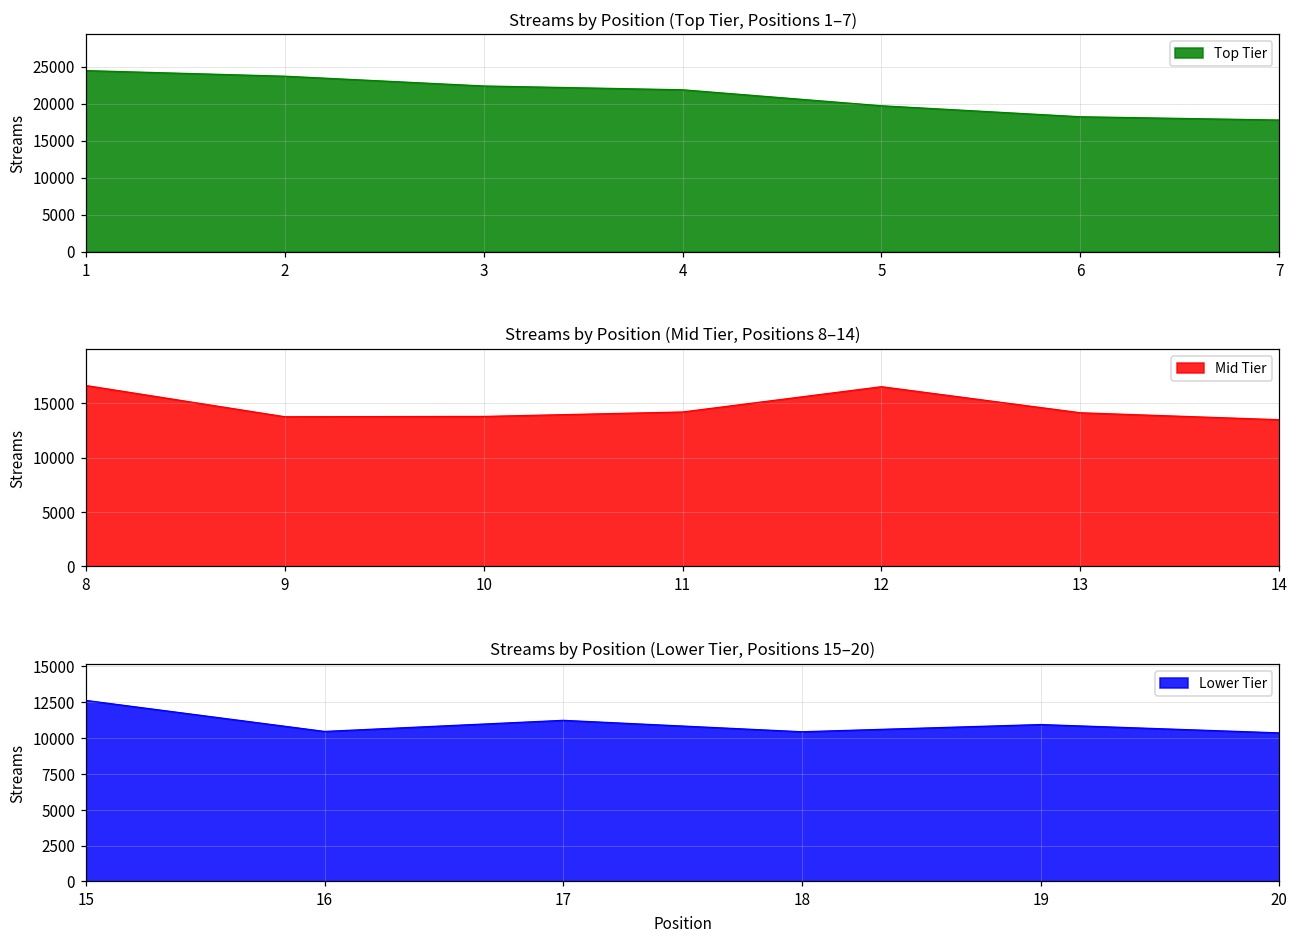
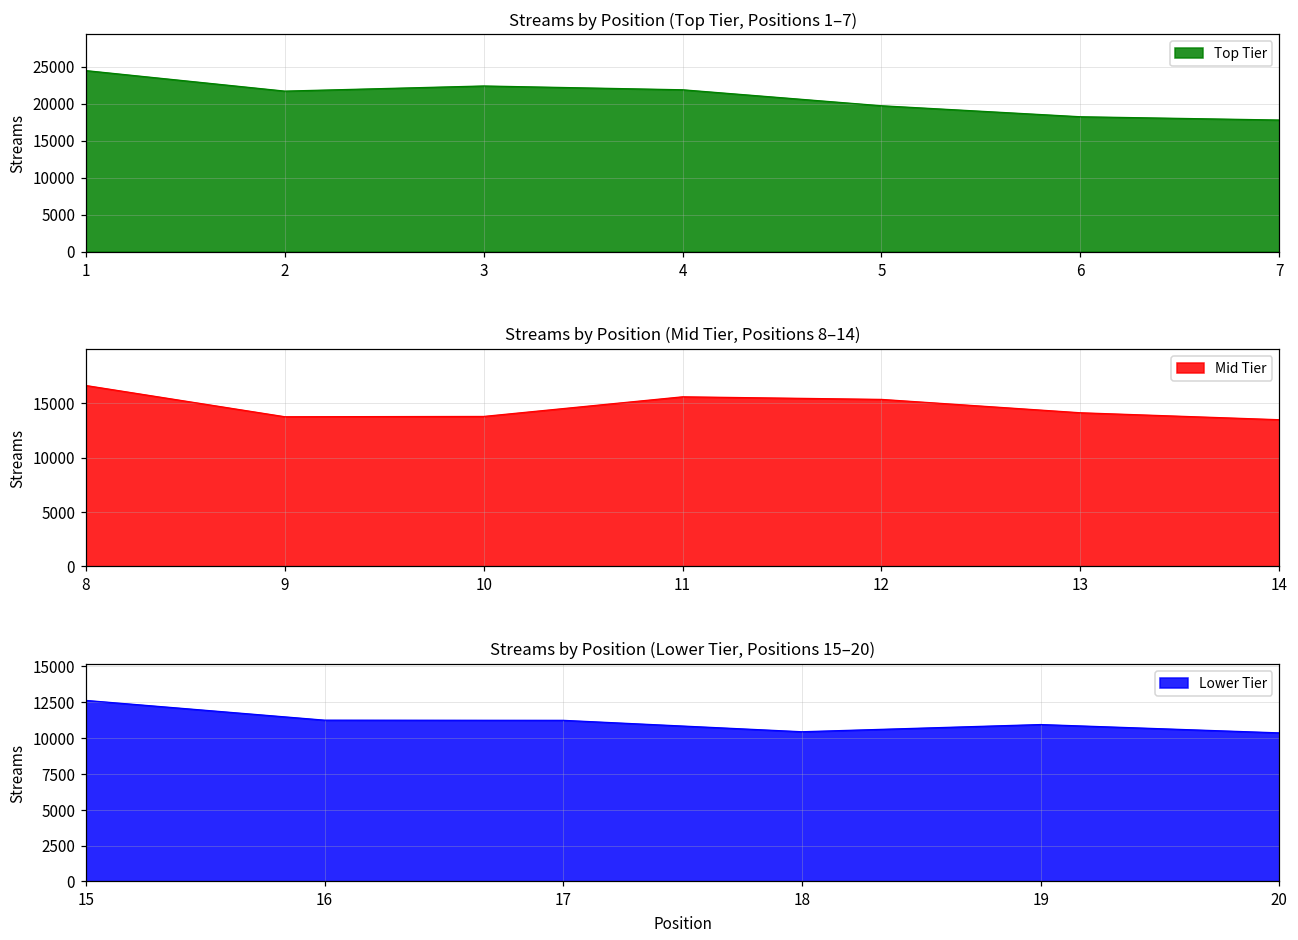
Streams by Position (Top Tier, Positions 1–7), 2: 24000 -> 22000
Streams by Position (Mid Tier, Positions 8–14), 11: 14000 -> 16000
Streams by Position (Mid Tier, Positions 8–14), 12: 17000 -> 15000
Streams by Position (Lower Tier, Positions 15–20), 16: 10500 -> 11200
